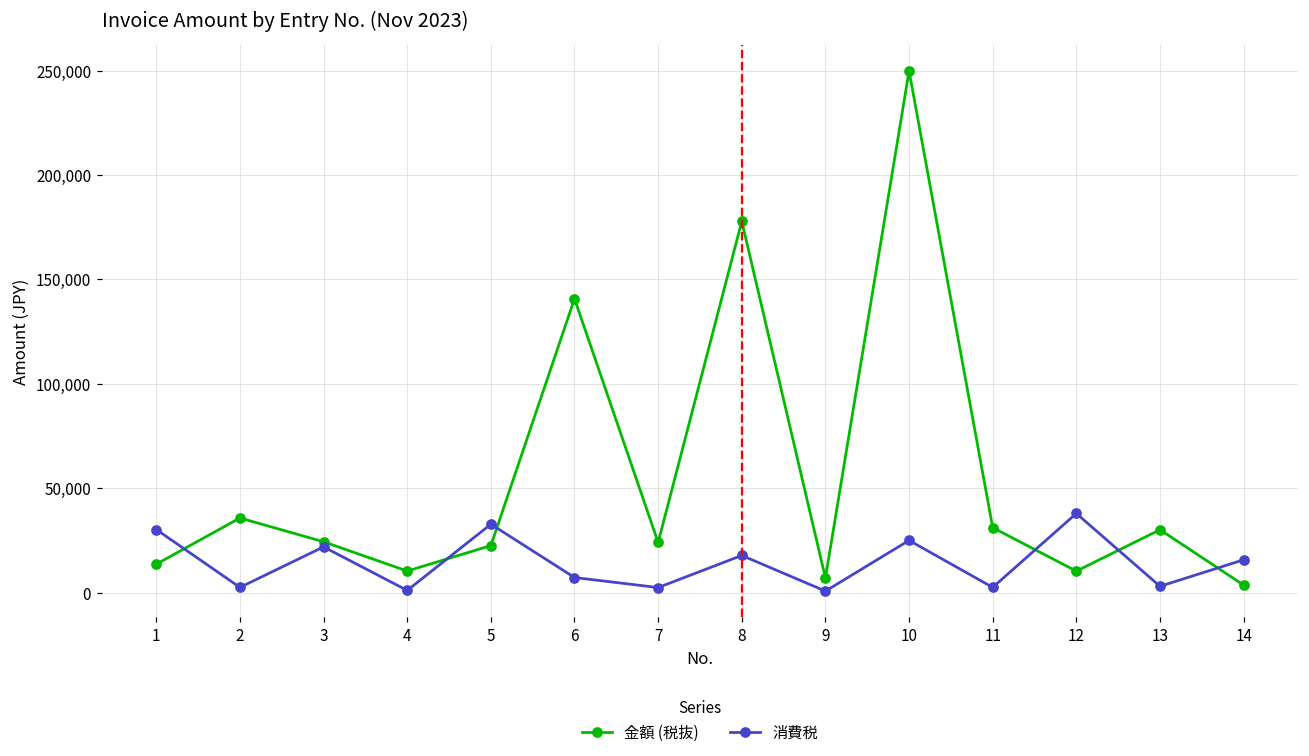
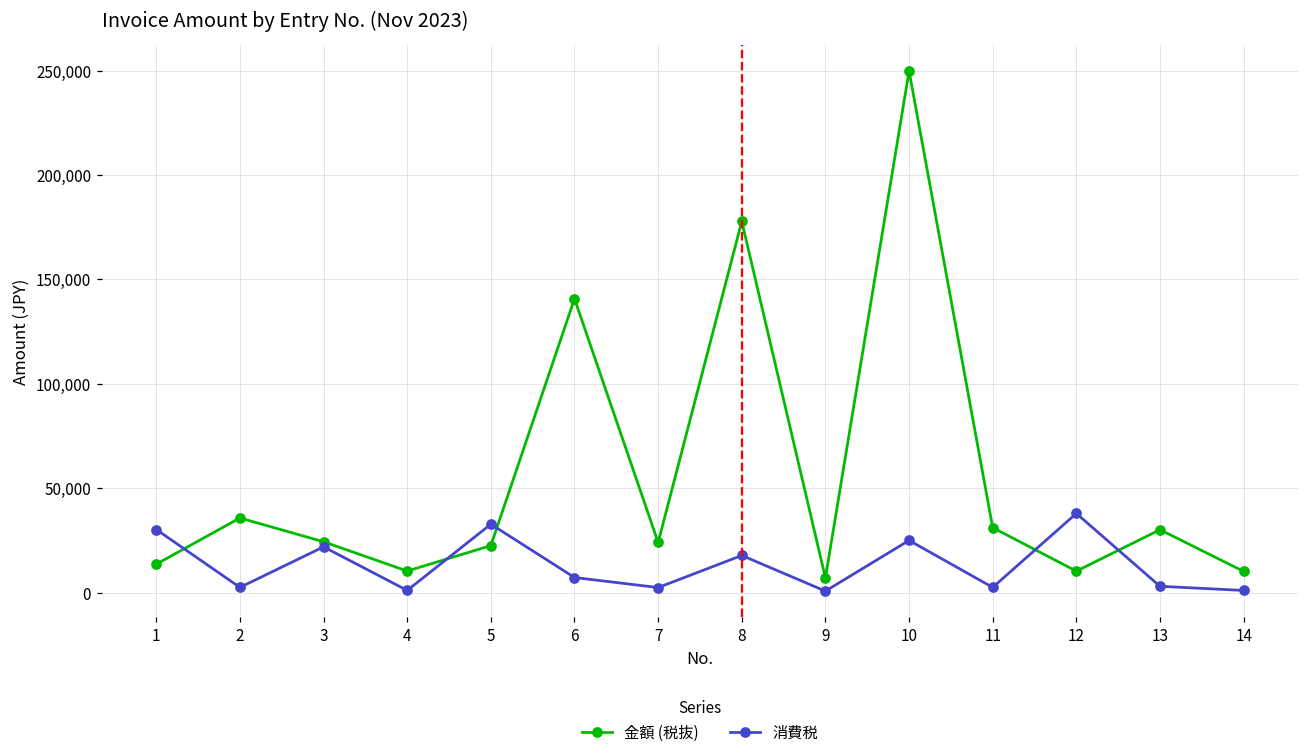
金額 (税抜), 14: 4,000 -> 10,000
消費税, 14: 16,000 -> 1,000
